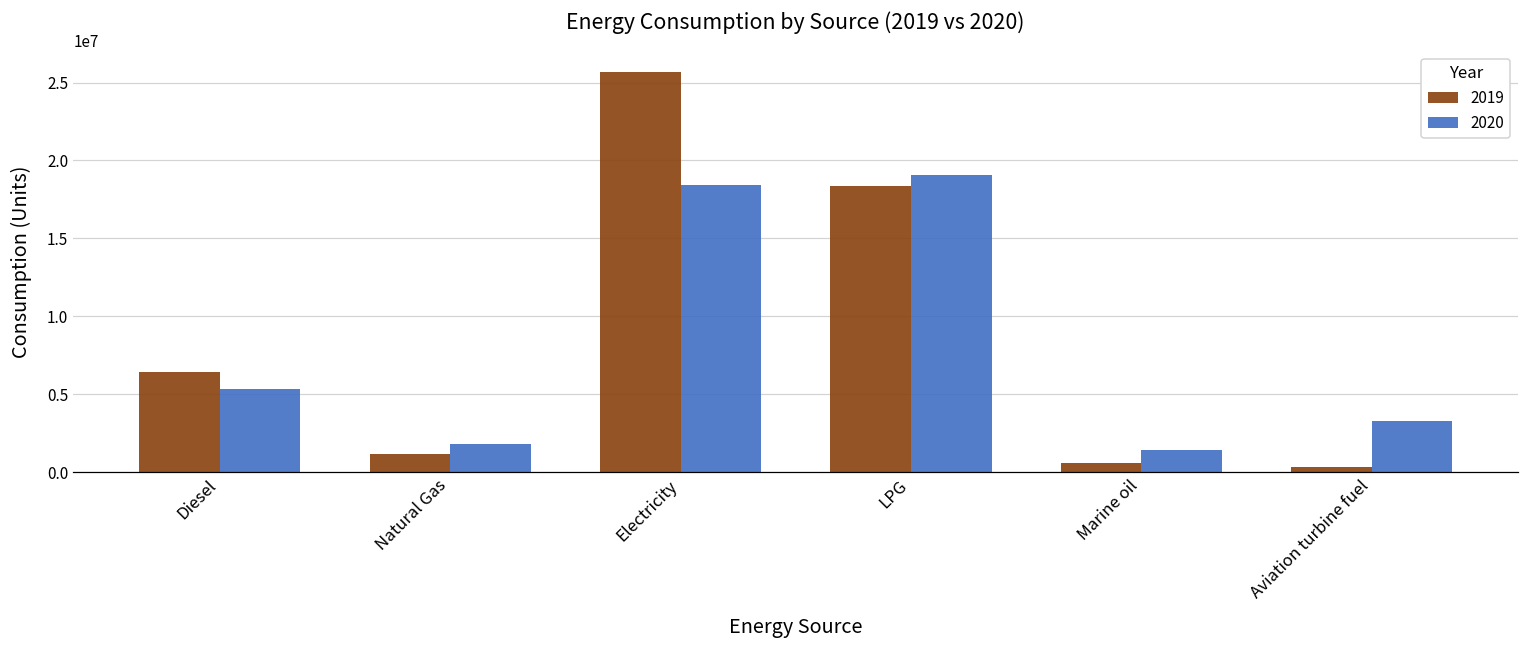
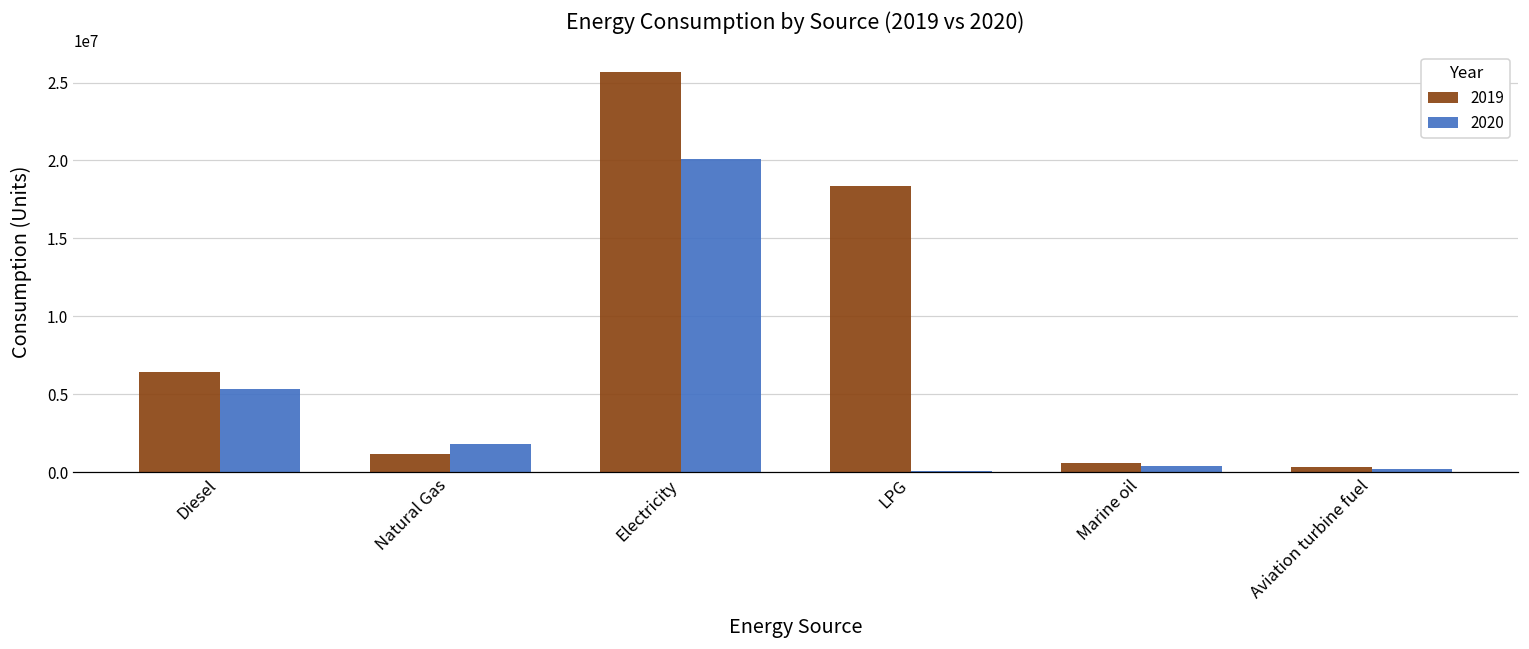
2020, Electricity: 18400000 -> 20100000
2020, LPG: 19100000 -> 100000
2020, Marine oil: 1400000 -> 400000
2020, Aviation turbine fuel: 3300000 -> 200000
